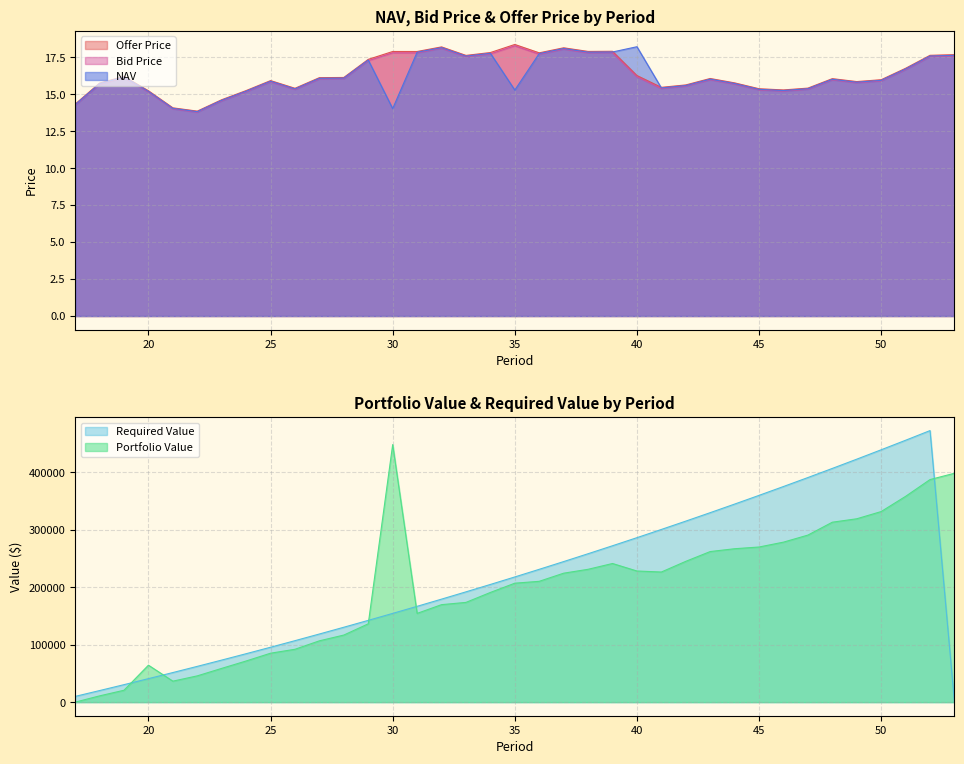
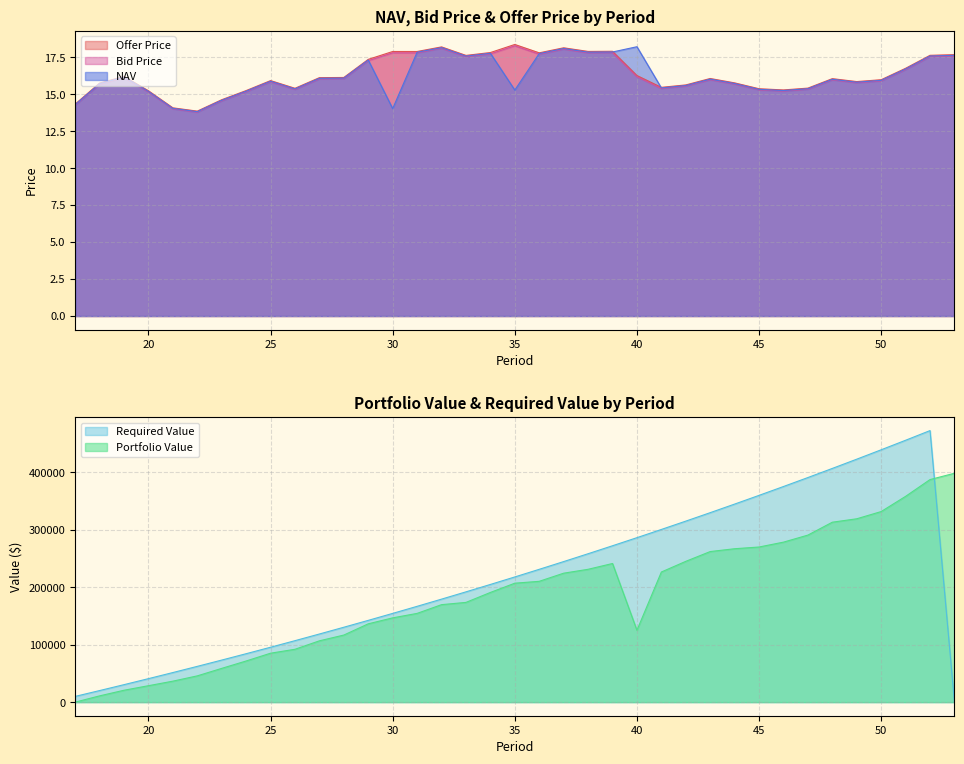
Portfolio Value & Required Value by Period, Portfolio Value, 20: 60000 -> 30000
Portfolio Value & Required Value by Period, Portfolio Value, 30: 450000 -> 150000
Portfolio Value & Required Value by Period, Portfolio Value, 40: 230000 -> 130000
